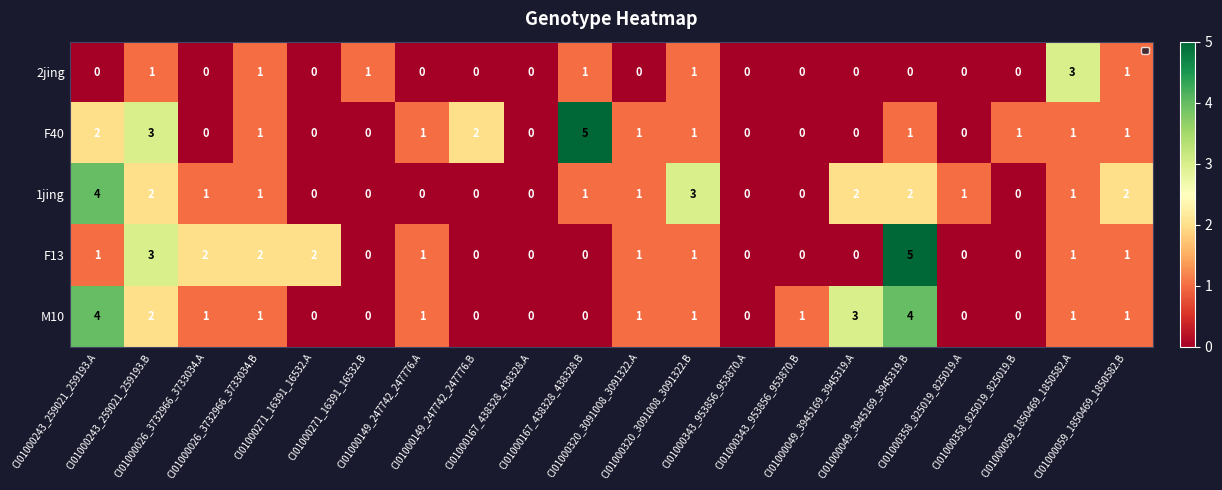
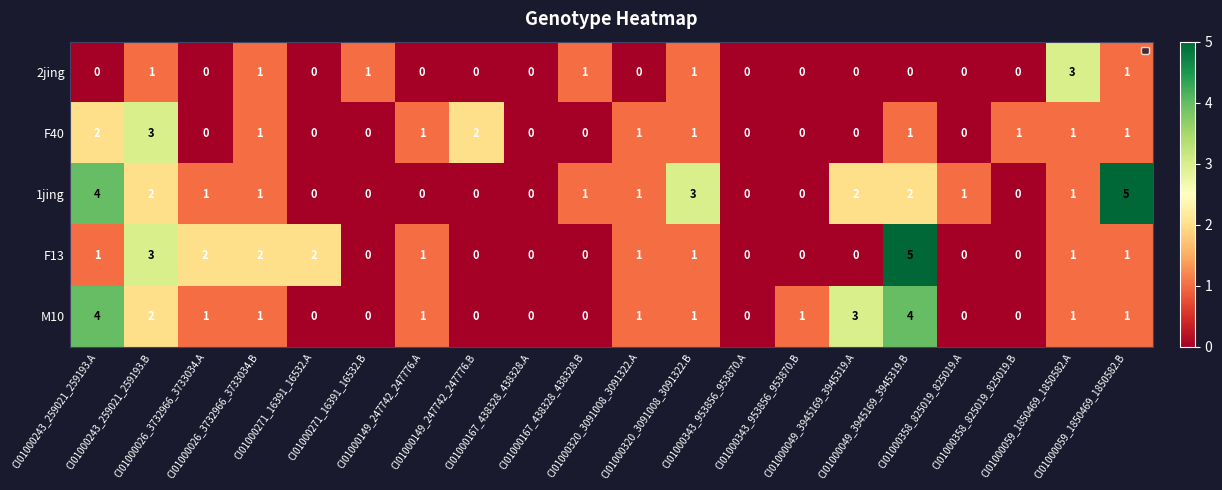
F40, CI01000167_438328_438328.B: 5 -> 0
1jing, CI01000059_1850469_1850582.B: 2 -> 5
